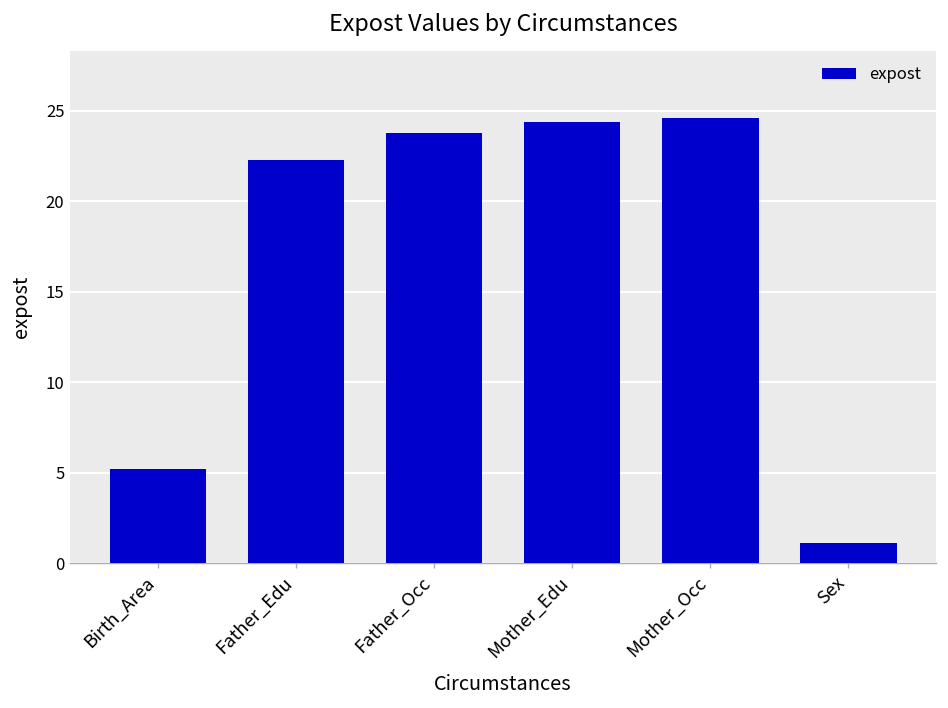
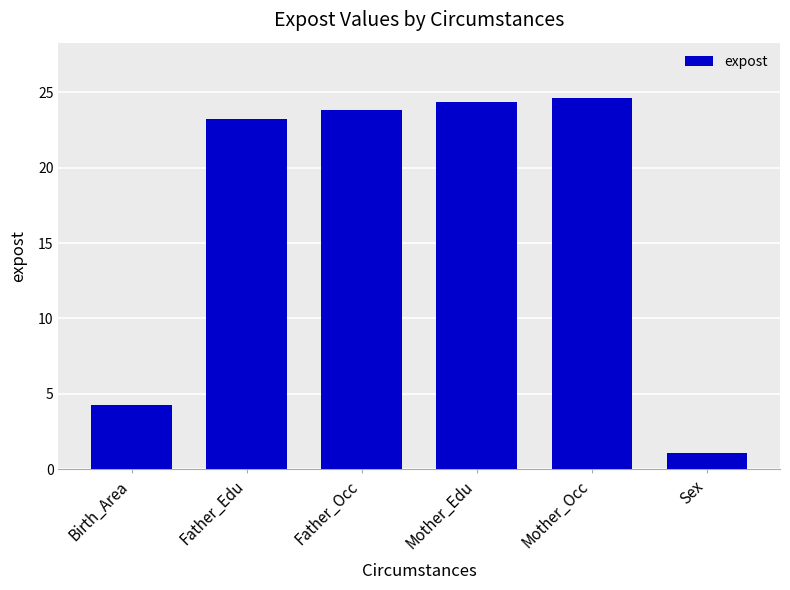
Birth_Area: 5.2 -> 4.3
Father_Edu: 22.3 -> 23.2
